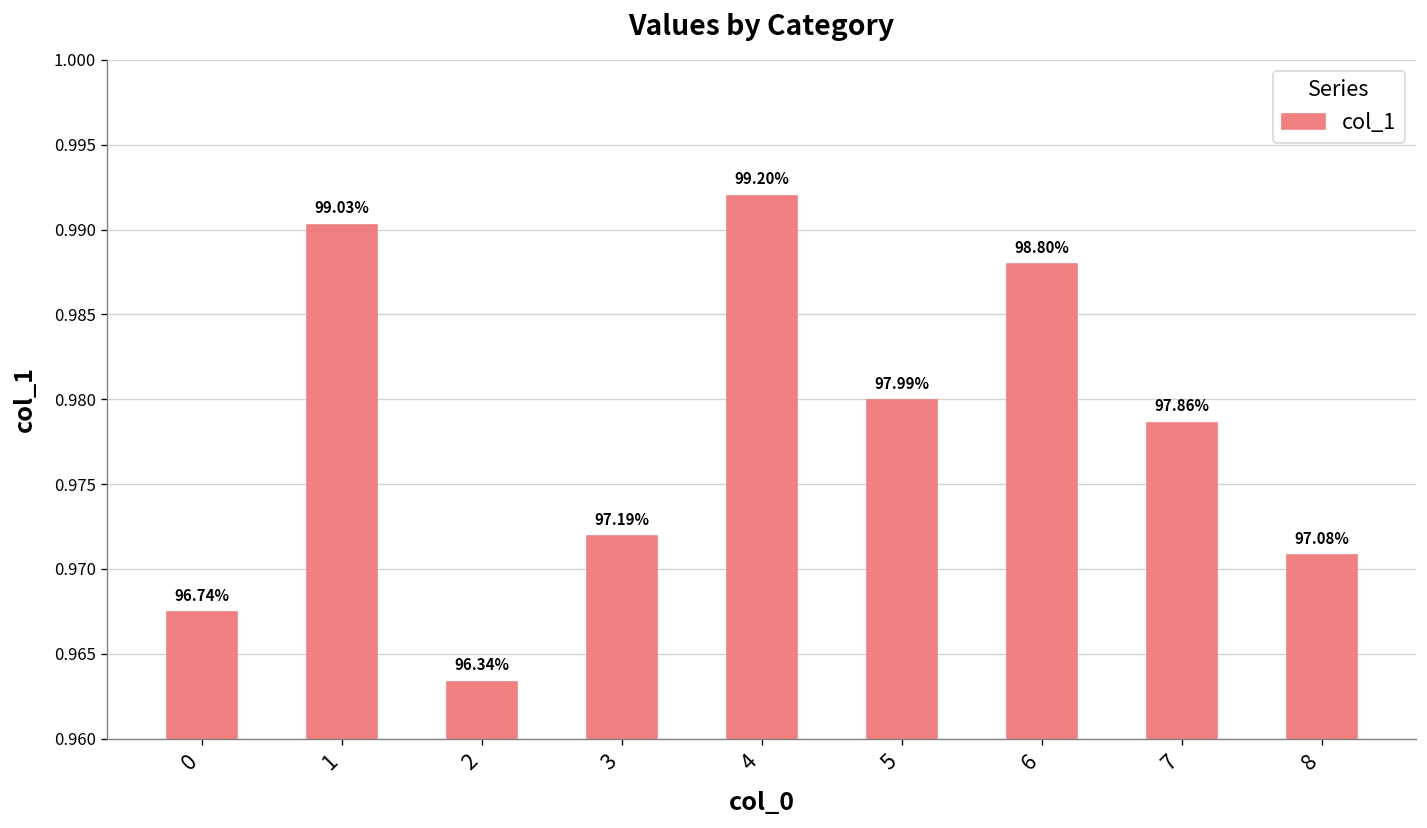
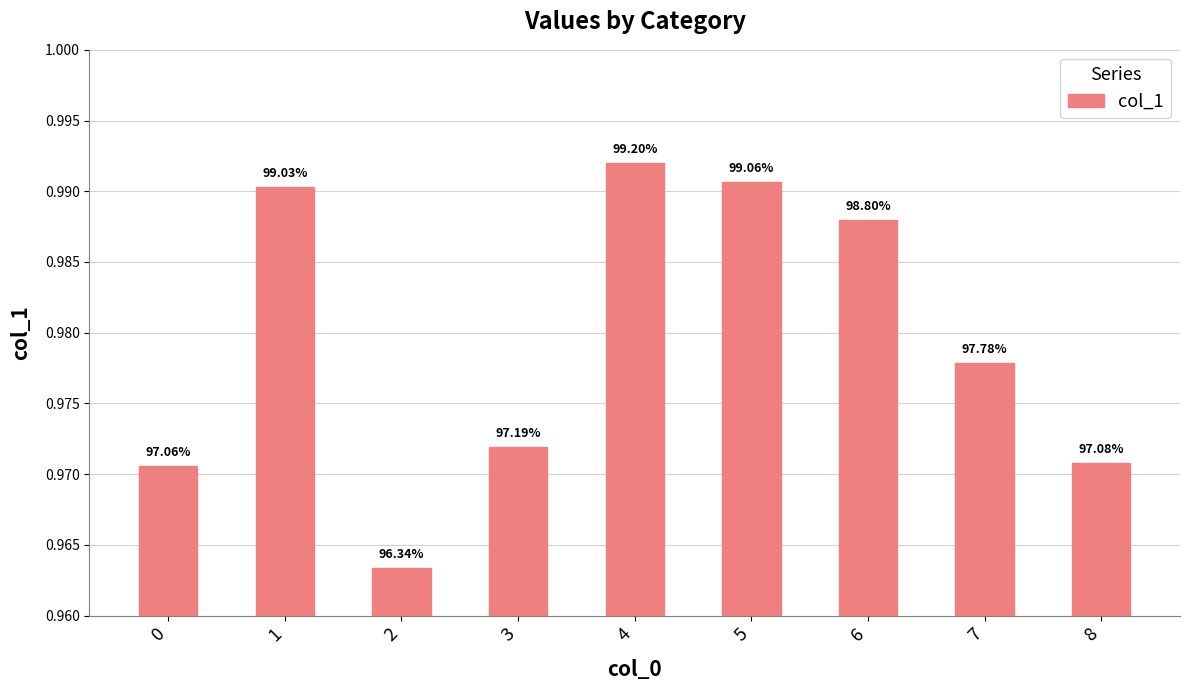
0: 96.74% -> 97.06%
5: 97.99% -> 99.06%
7: 97.86% -> 97.78%
